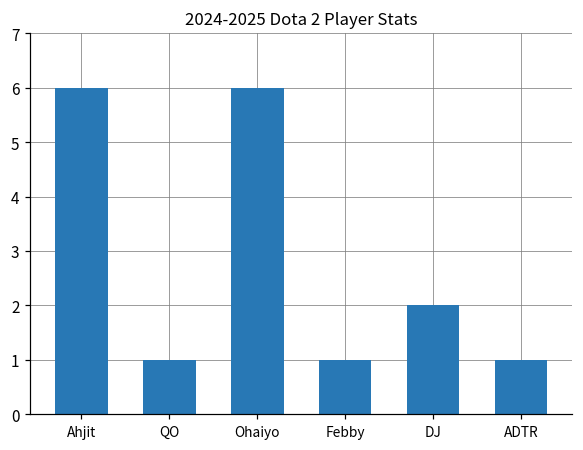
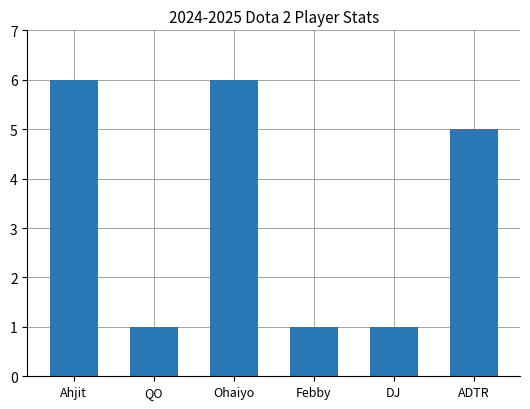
DJ: 2 -> 1
ADTR: 1 -> 5
